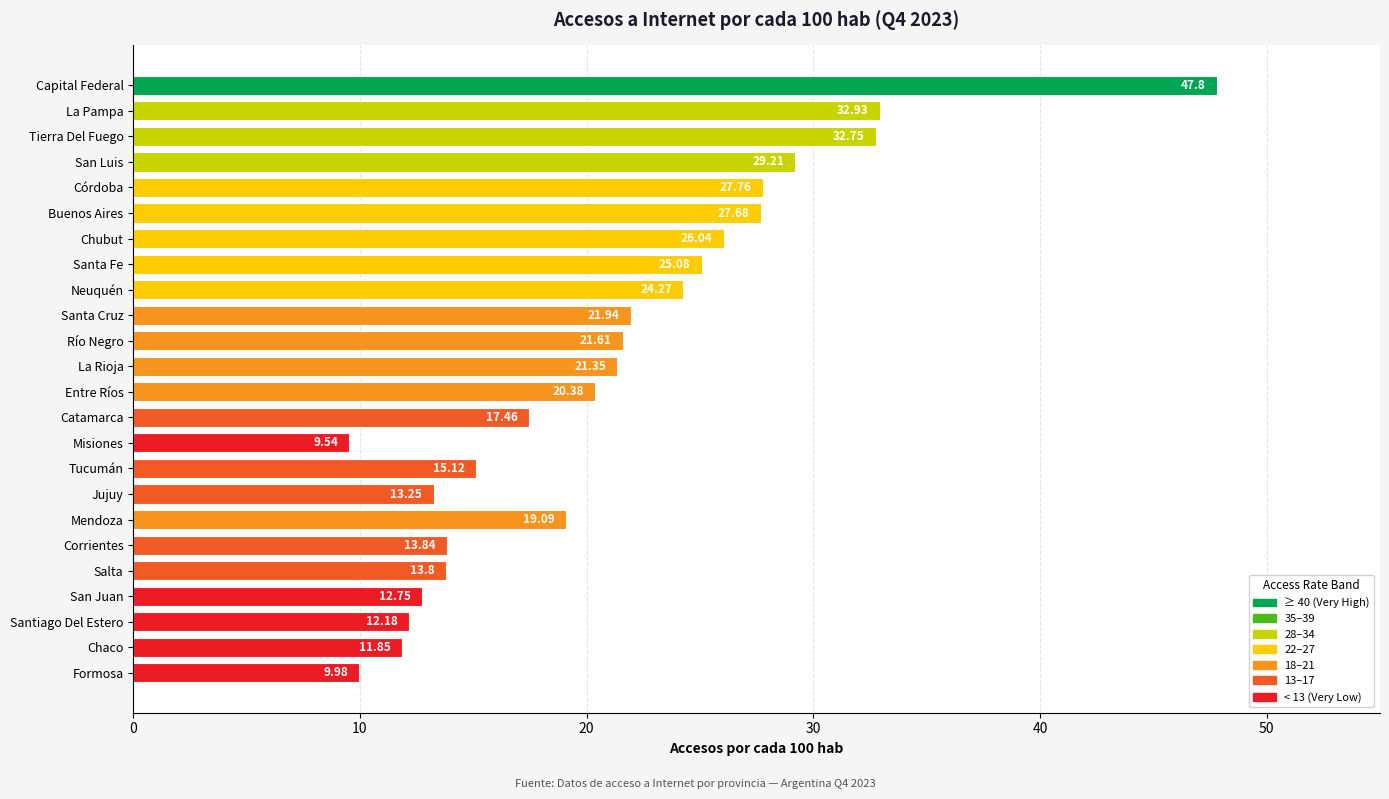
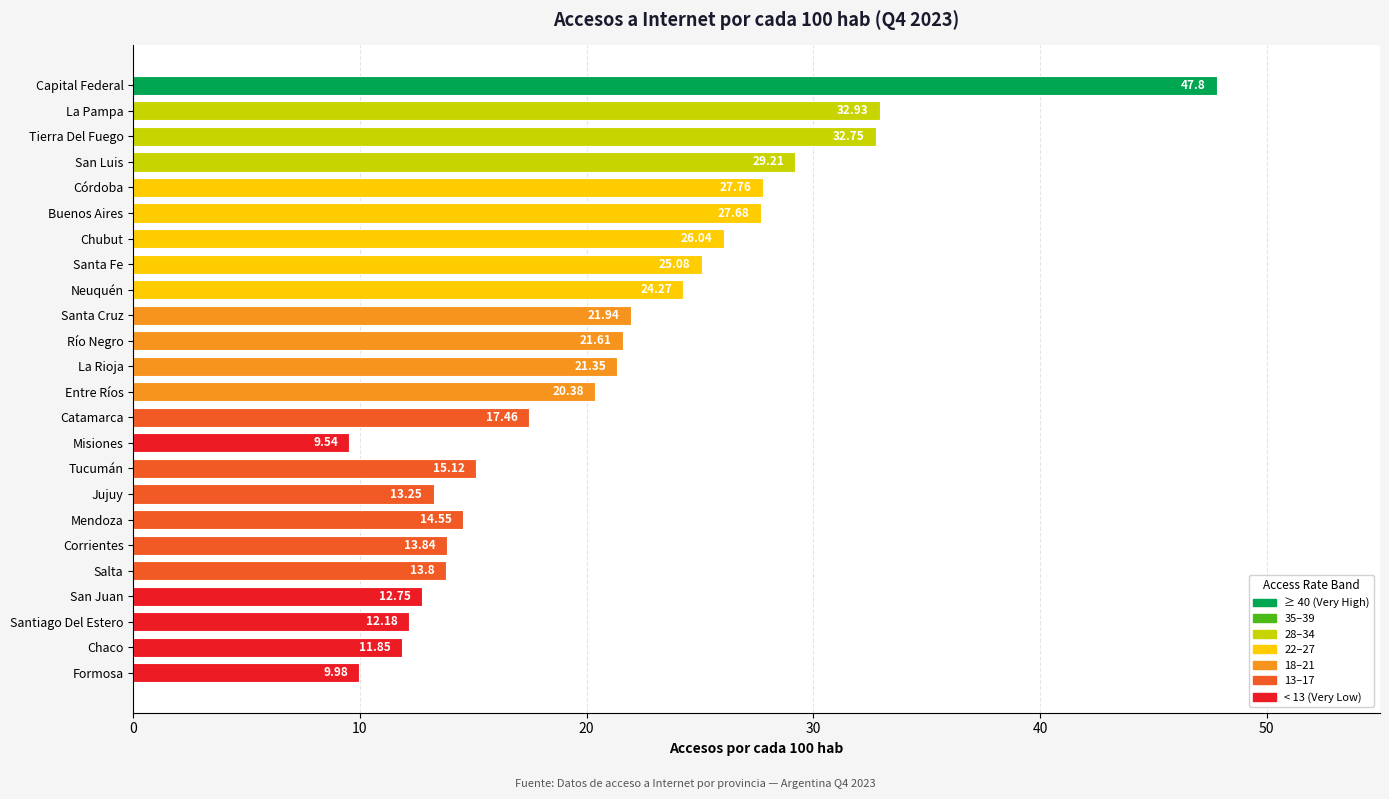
Mendoza: 19.09 -> 14.55
